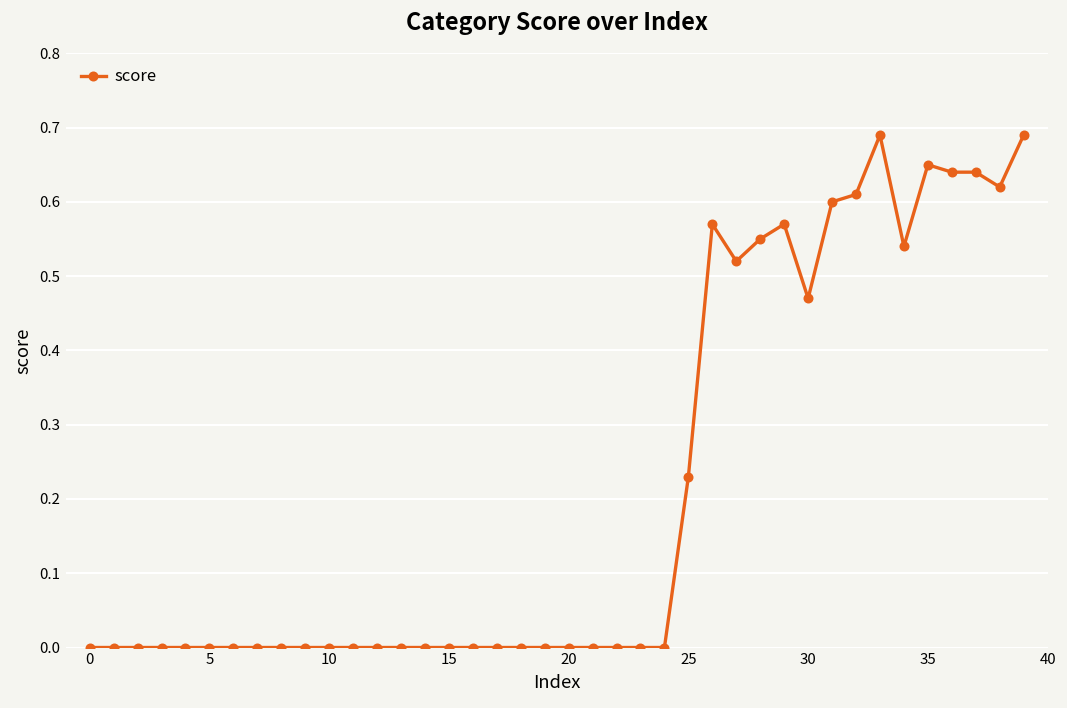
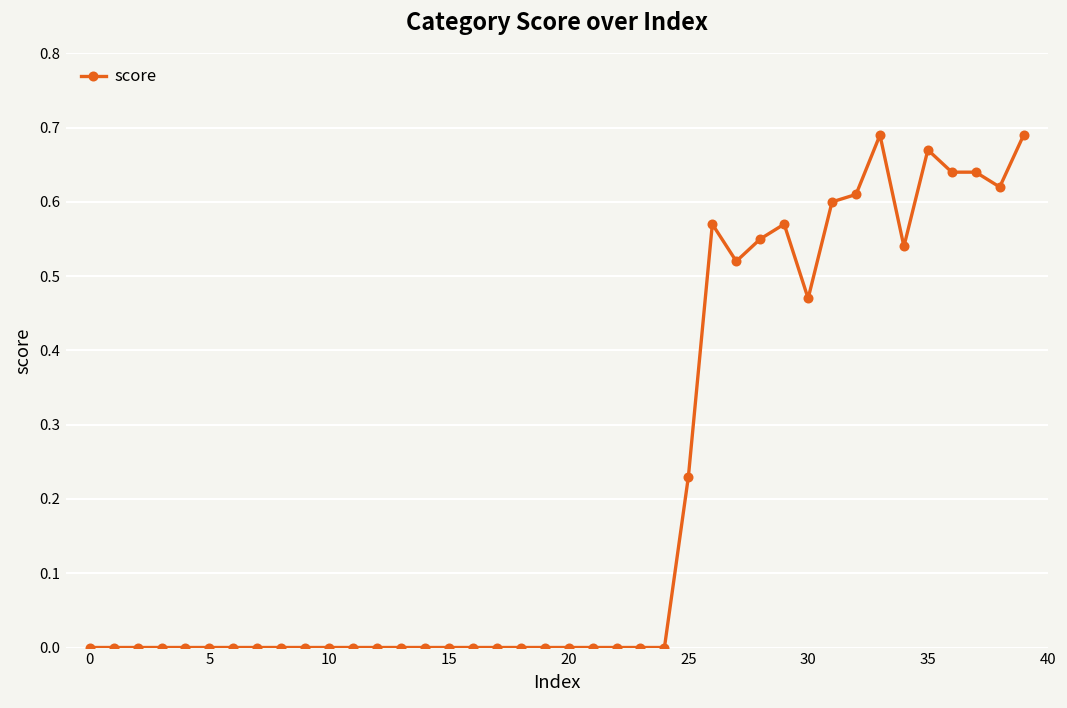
35: 0.65 -> 0.67
